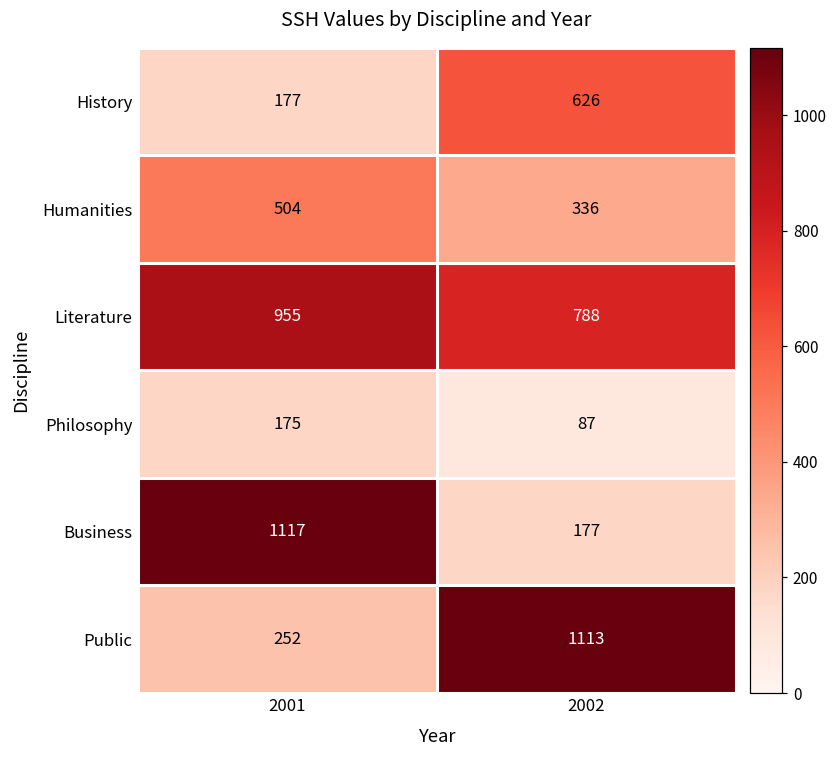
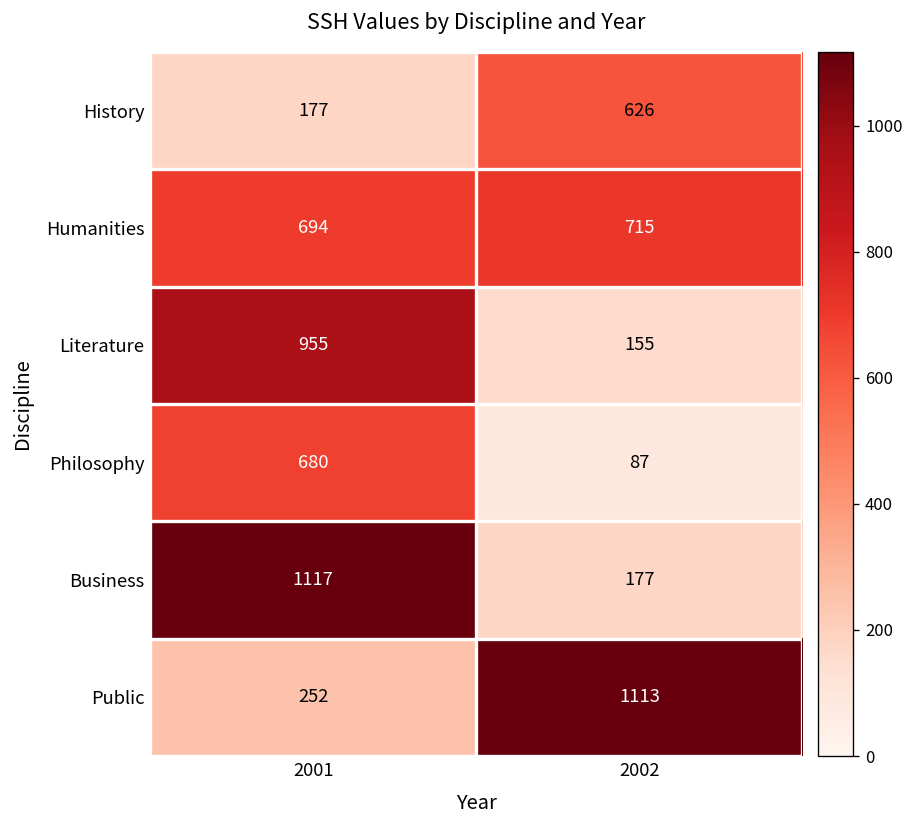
Humanities, 2001: 504 -> 694
Humanities, 2002: 336 -> 715
Literature, 2002: 788 -> 155
Philosophy, 2001: 175 -> 680
